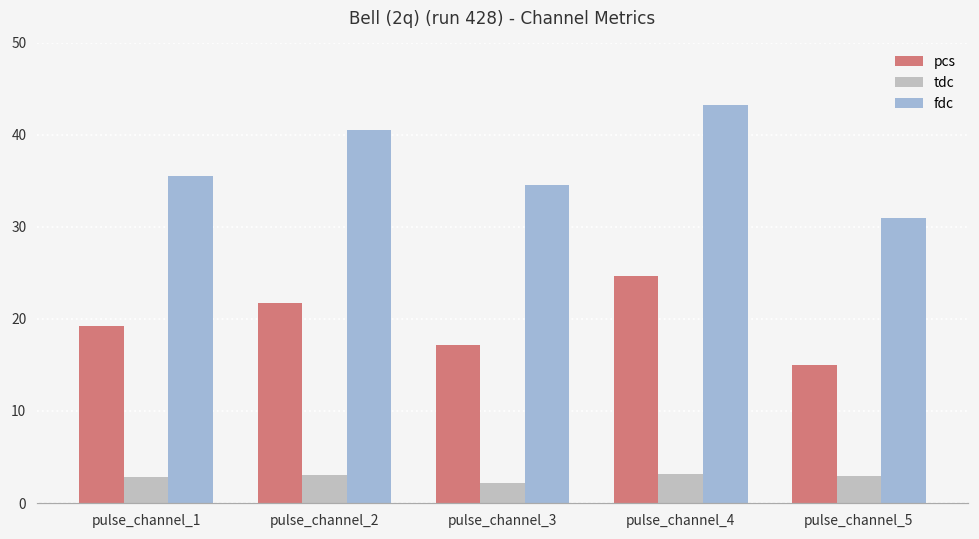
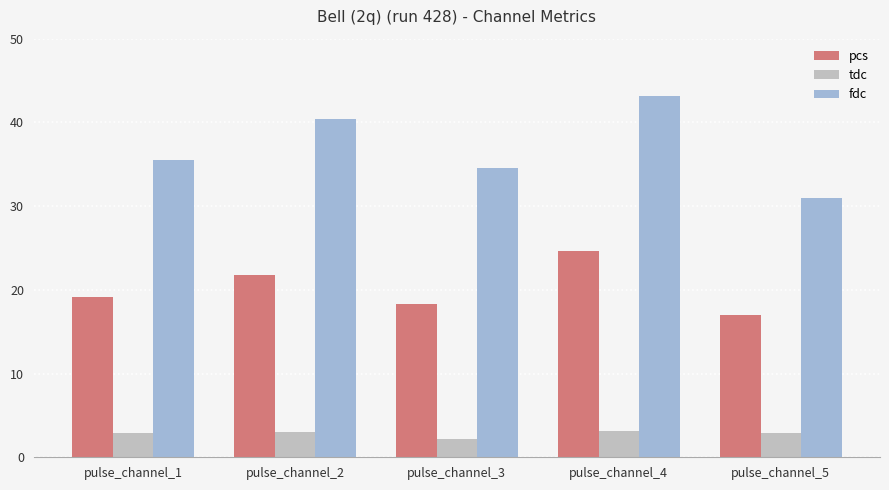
pcs, pulse_channel_3: 17 -> 18
pcs, pulse_channel_5: 15 -> 17
